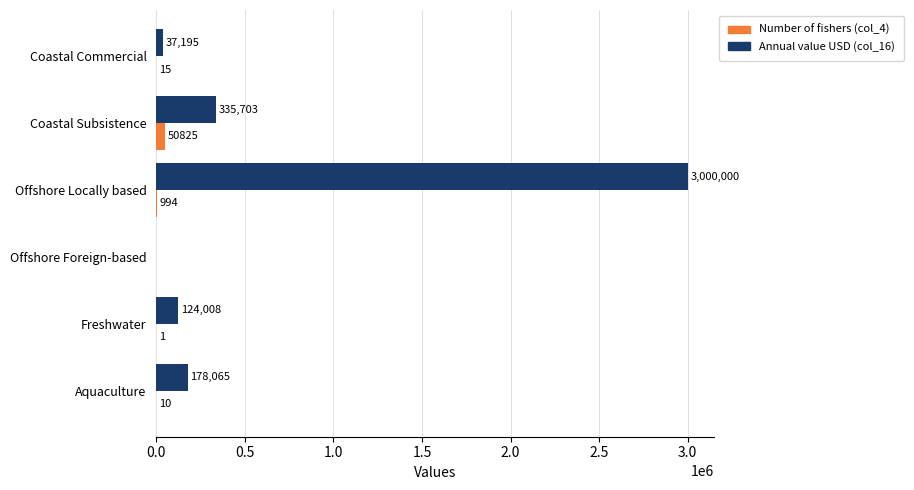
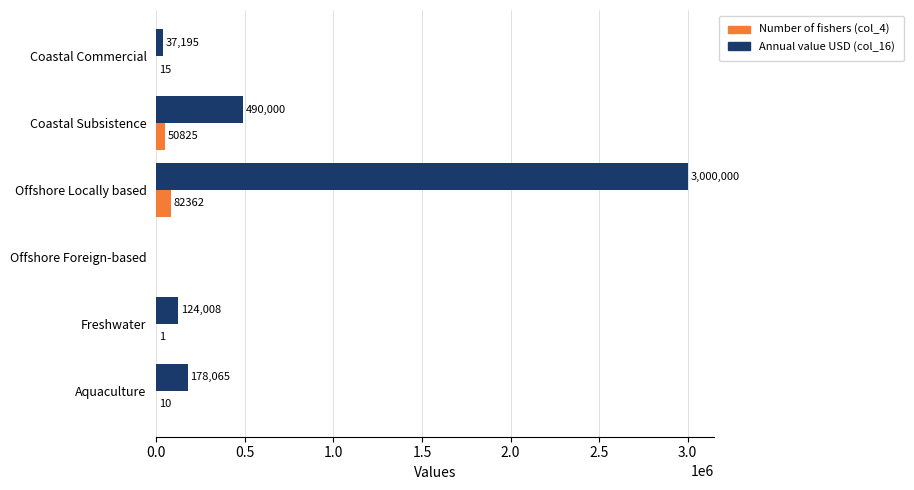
Annual value USD (col_16), Coastal Subsistence: 335,703 -> 490,000
Number of fishers (col_4), Offshore Locally based: 994 -> 82362
